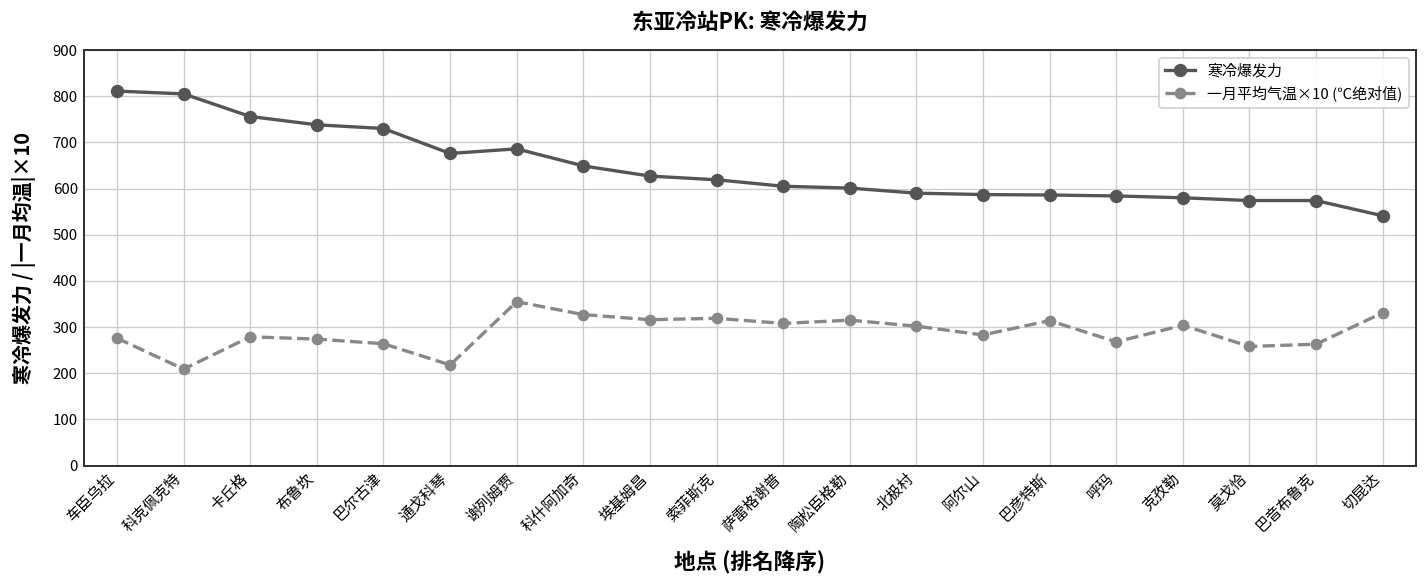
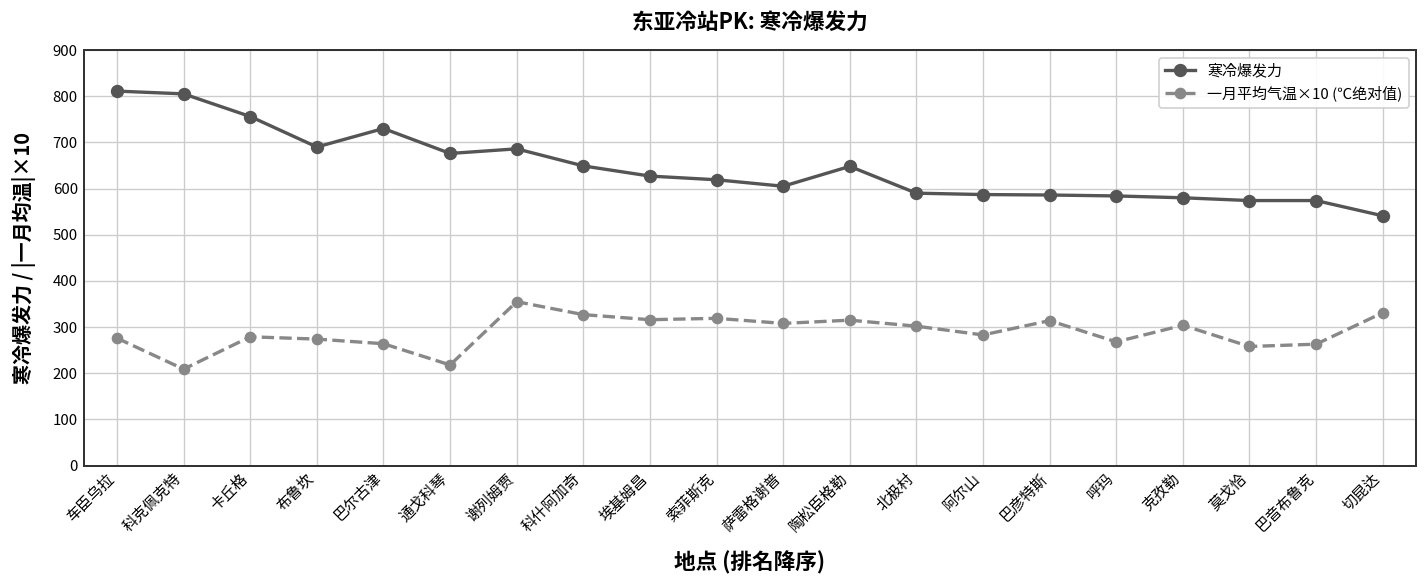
寒冷爆发力, 布鲁坎: 740 -> 690
寒冷爆发力, 陶松臣格勒: 600 -> 650
